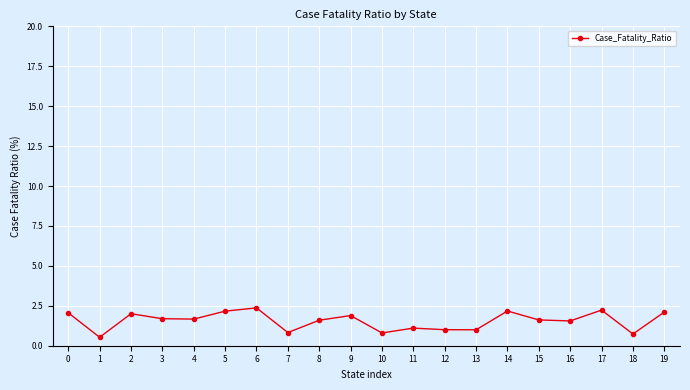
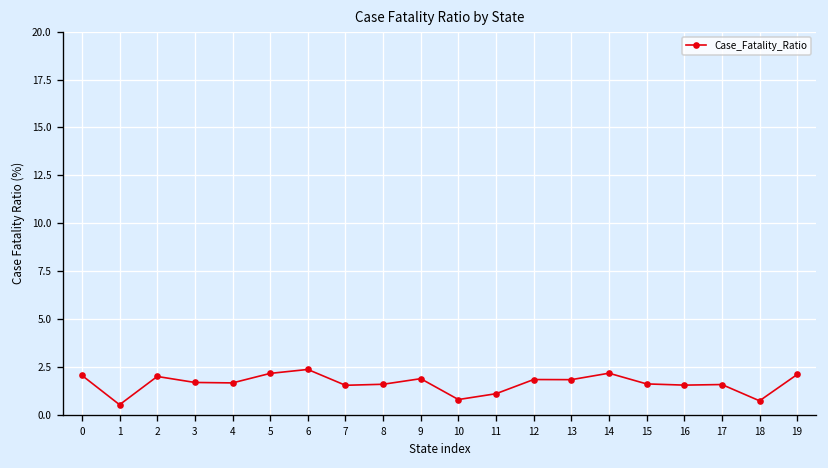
7: 0.8 -> 1.5
12: 1.0 -> 1.8
13: 1.0 -> 1.8
17: 2.2 -> 1.6
